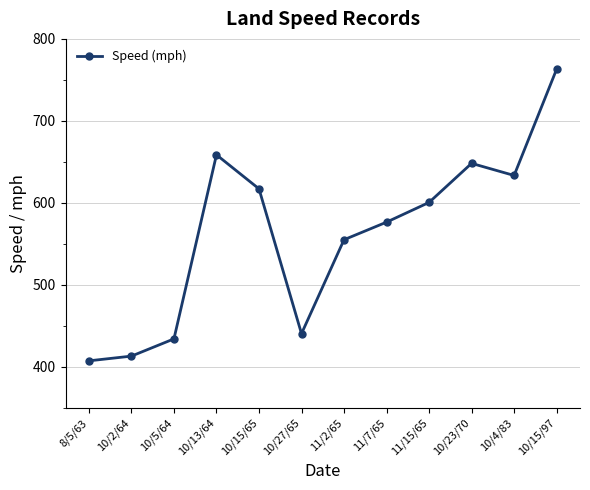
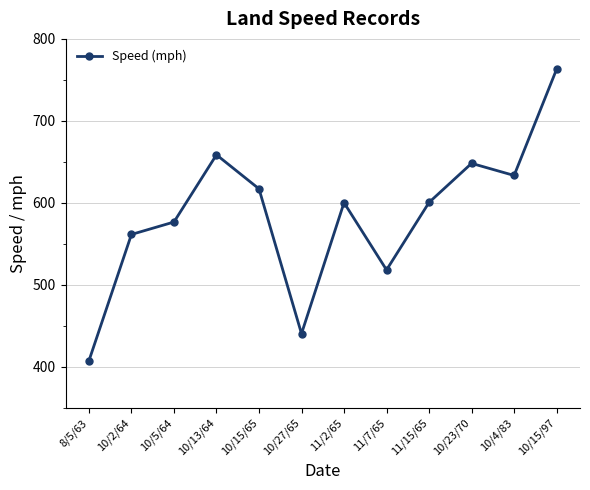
10/2/64: 410 -> 560
10/5/64: 430 -> 580
11/2/65: 560 -> 600
11/7/65: 580 -> 520
